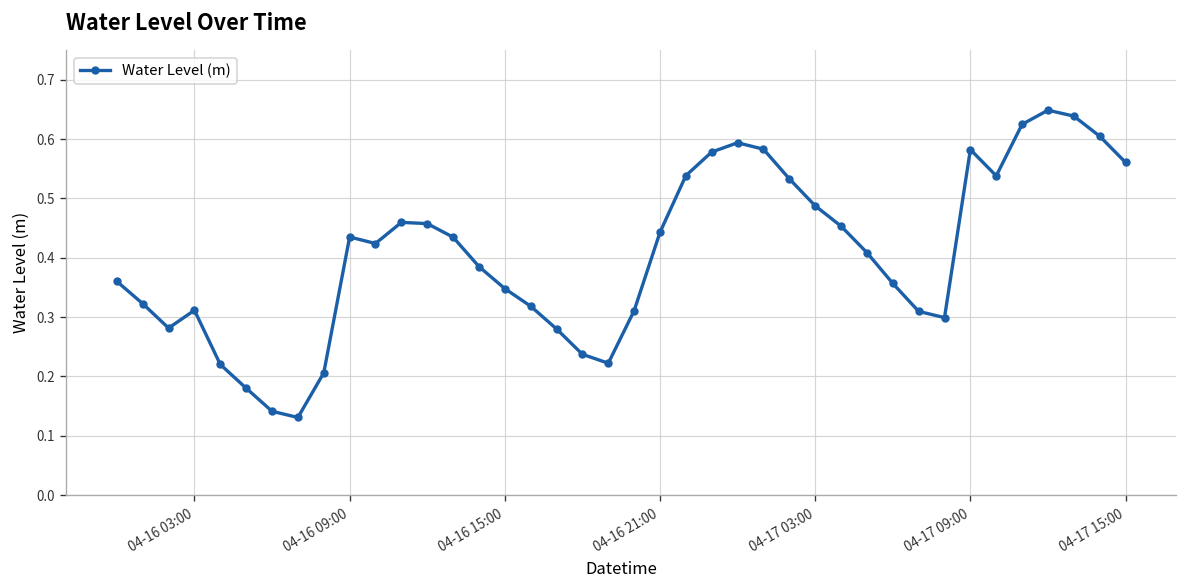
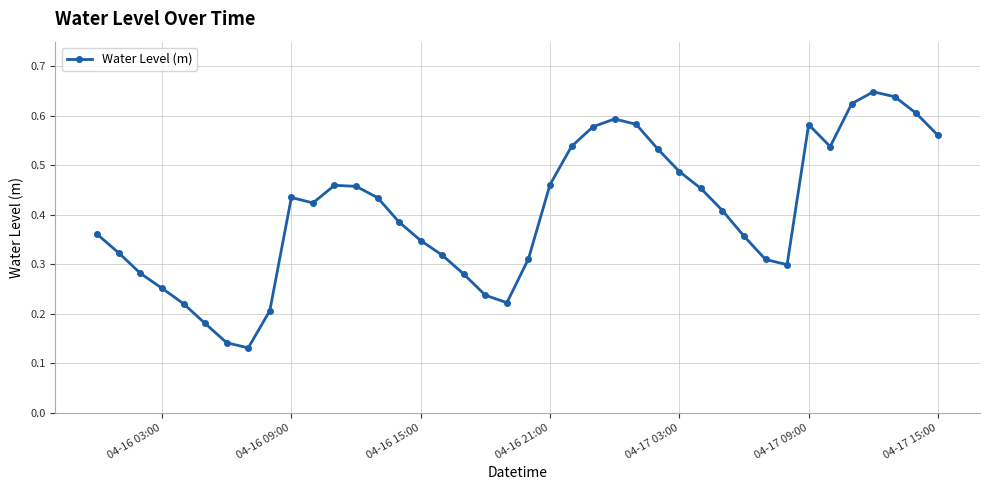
04-16 03:00: 0.31 -> 0.25
04-16 21:00: 0.44 -> 0.46
